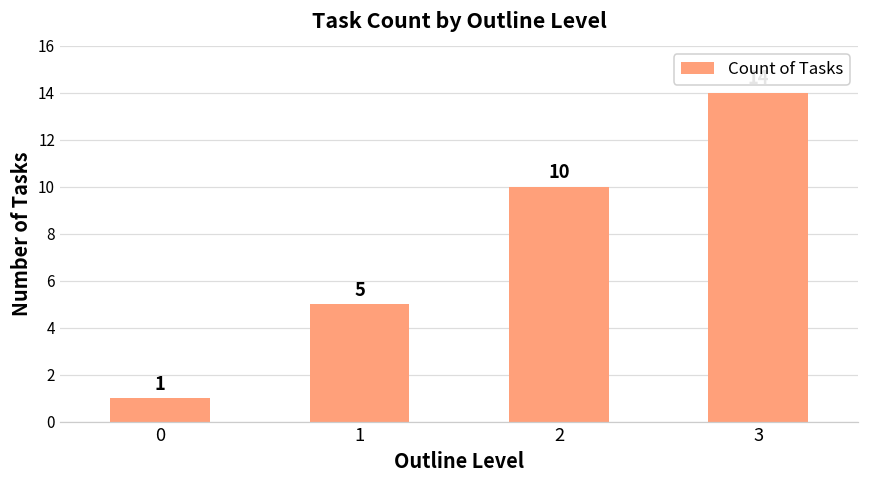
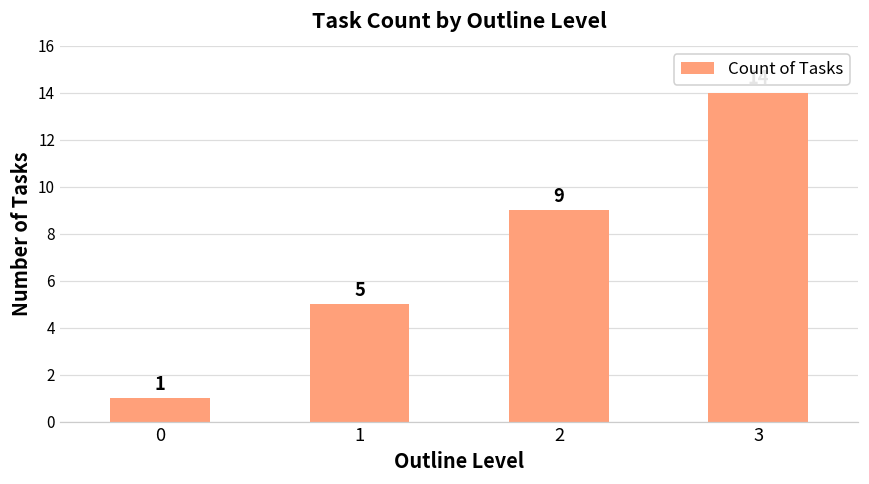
2: 10 -> 9
